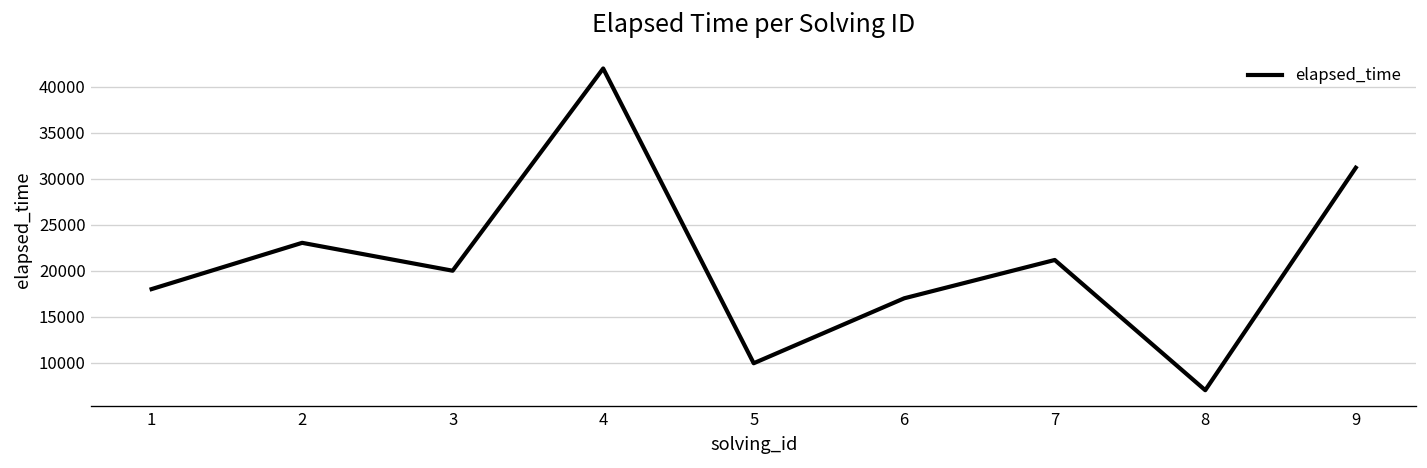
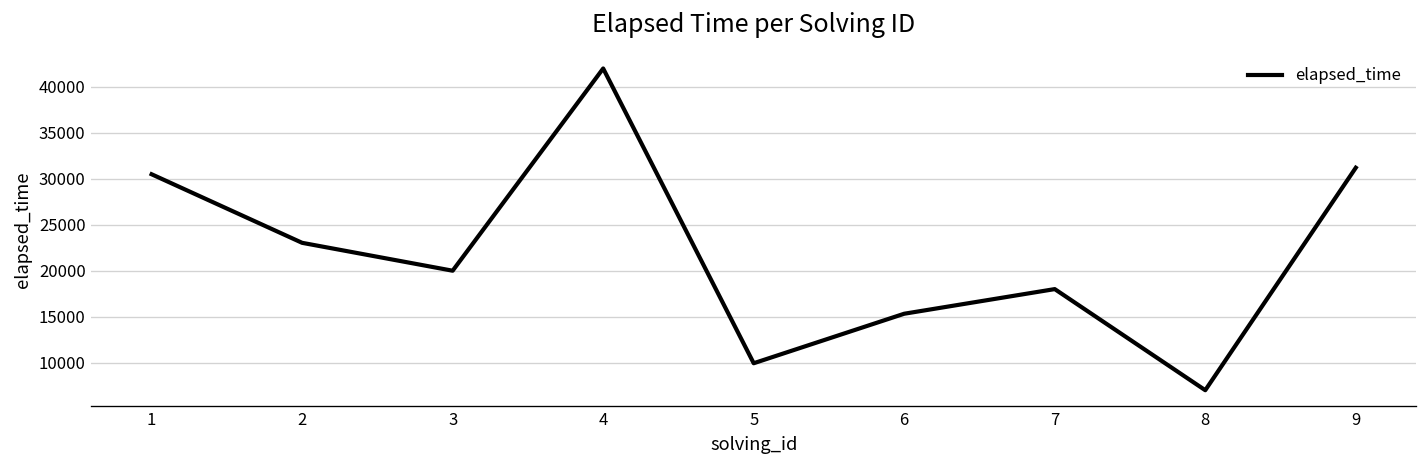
1: 18000 -> 30000
6: 17000 -> 15000
7: 21000 -> 18000
